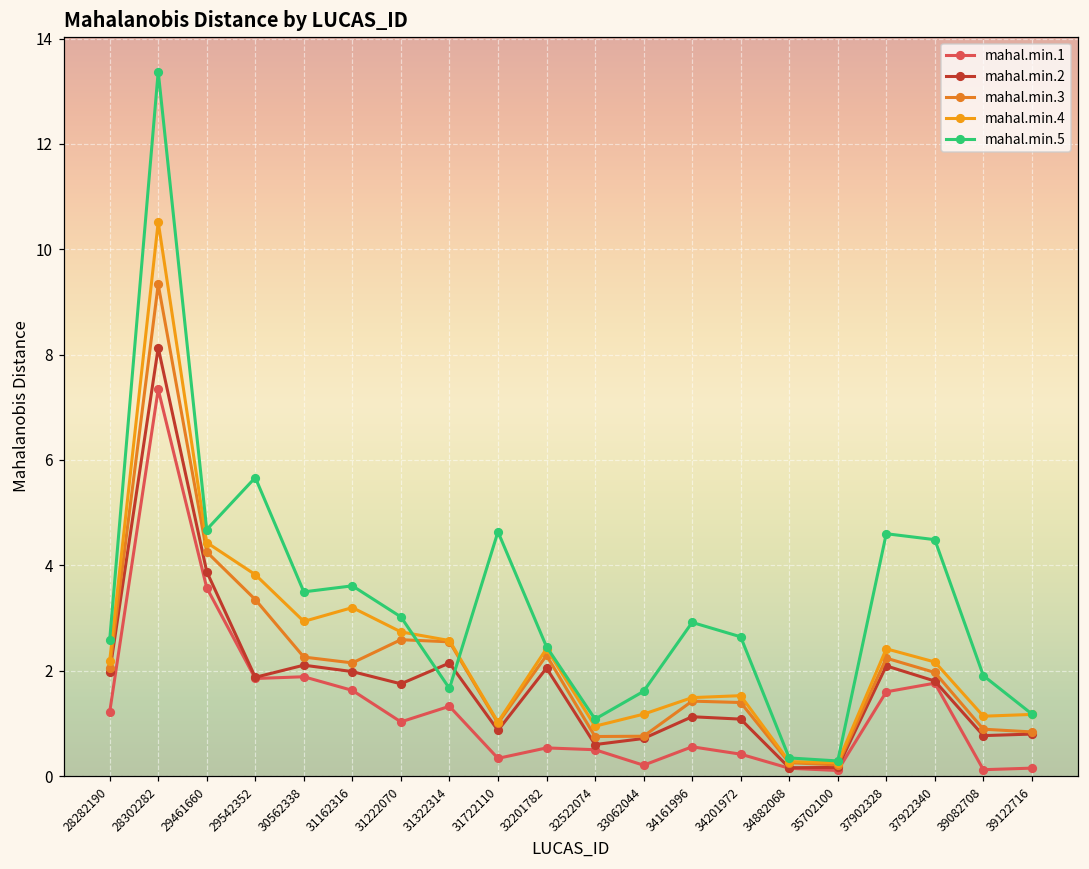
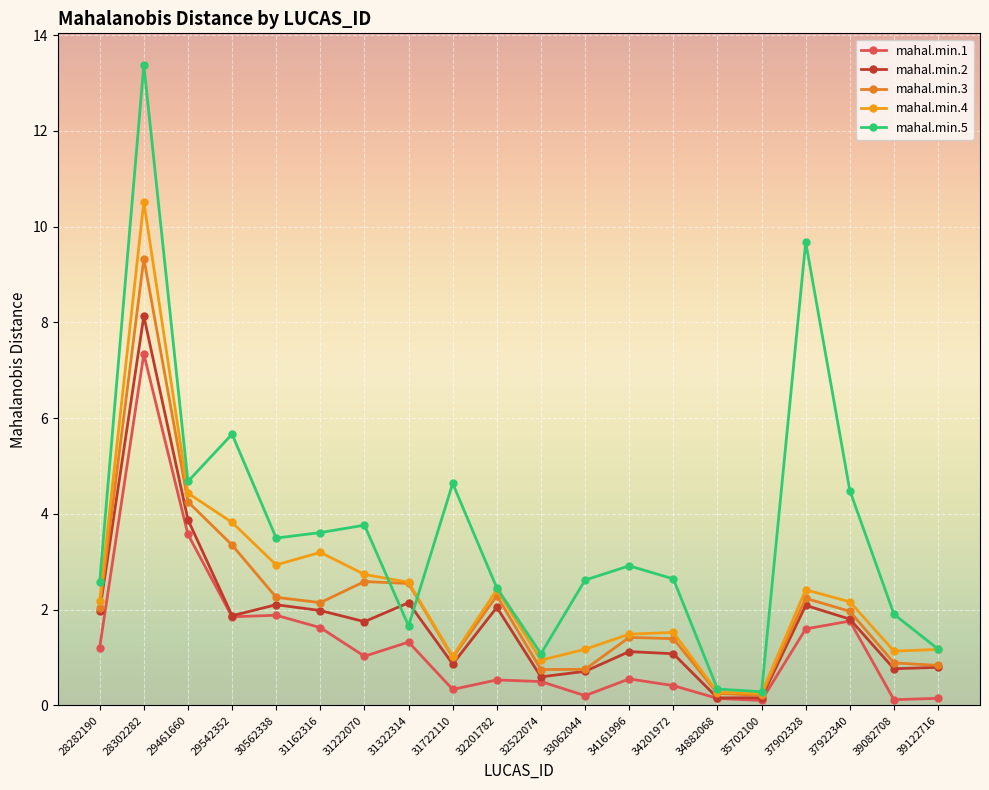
mahal.min.5, 31222070: 3.0 -> 3.8
mahal.min.5, 33062044: 1.6 -> 2.6
mahal.min.5, 37902328: 4.6 -> 9.7
